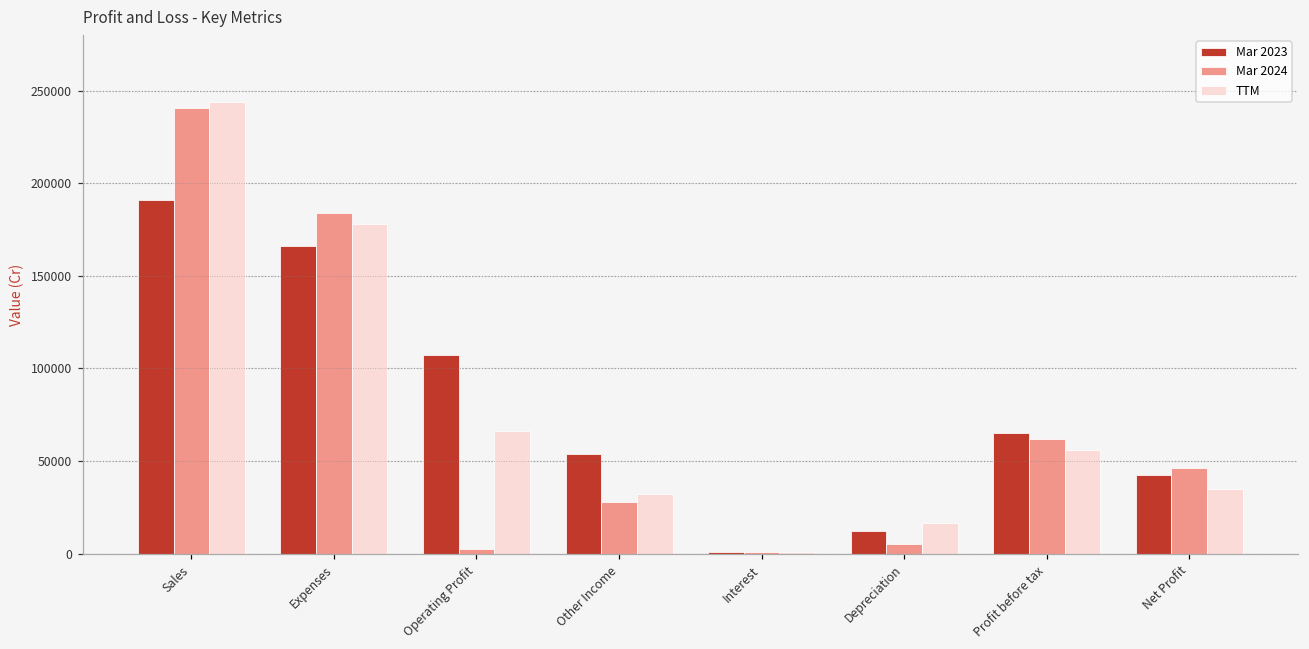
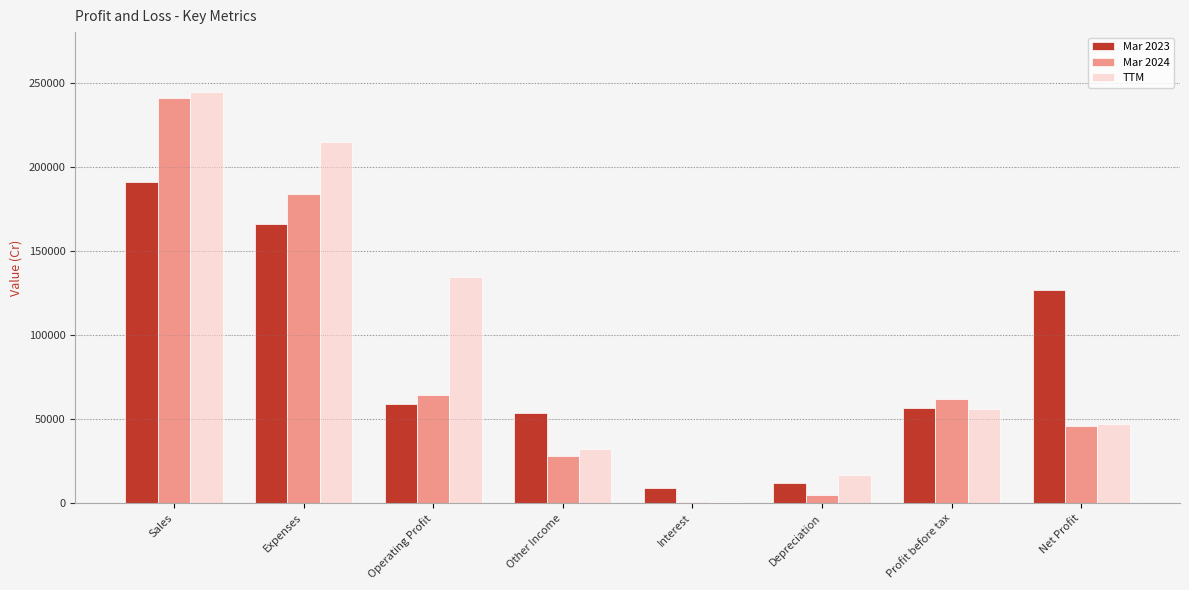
TTM, Expenses: 178000 -> 215000
Mar 2023, Operating Profit: 107000 -> 59000
Mar 2024, Operating Profit: 3000 -> 64000
TTM, Operating Profit: 66000 -> 134000
Mar 2023, Interest: 1000 -> 9000
Mar 2023, Profit before tax: 65000 -> 57000
Mar 2023, Net Profit: 42000 -> 127000
TTM, Net Profit: 35000 -> 47000
